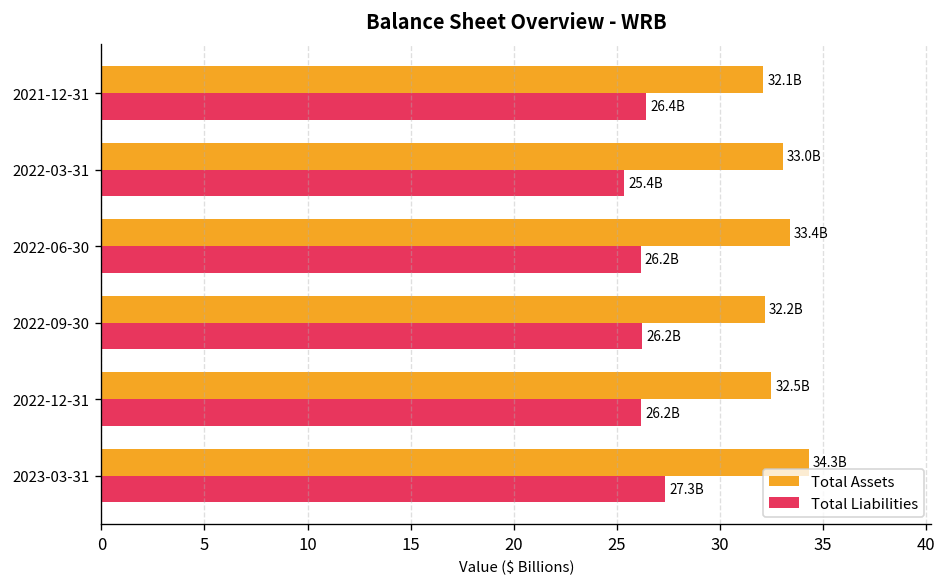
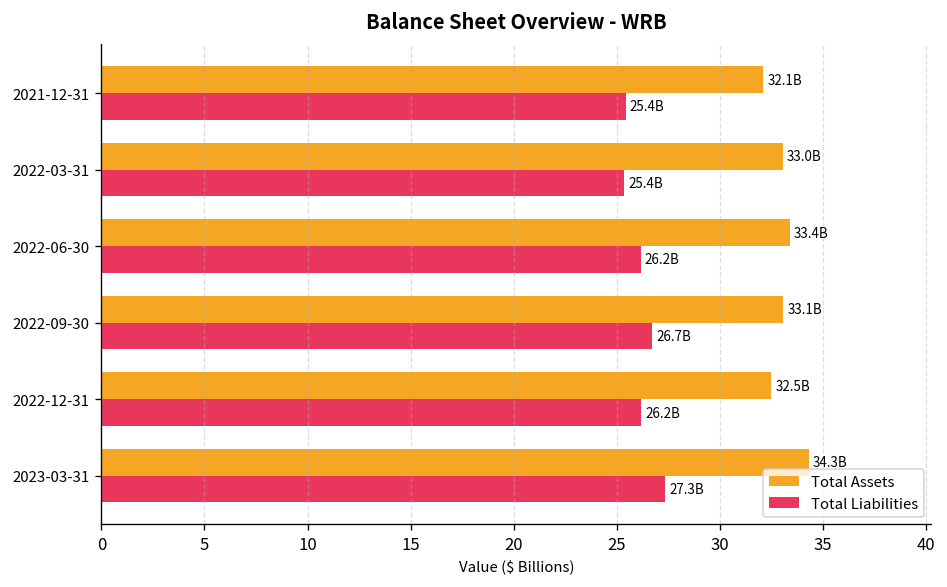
Total Liabilities, 2021-12-31: 26.4B -> 25.4B
Total Assets, 2022-09-30: 32.2B -> 33.1B
Total Liabilities, 2022-09-30: 26.2B -> 26.7B
